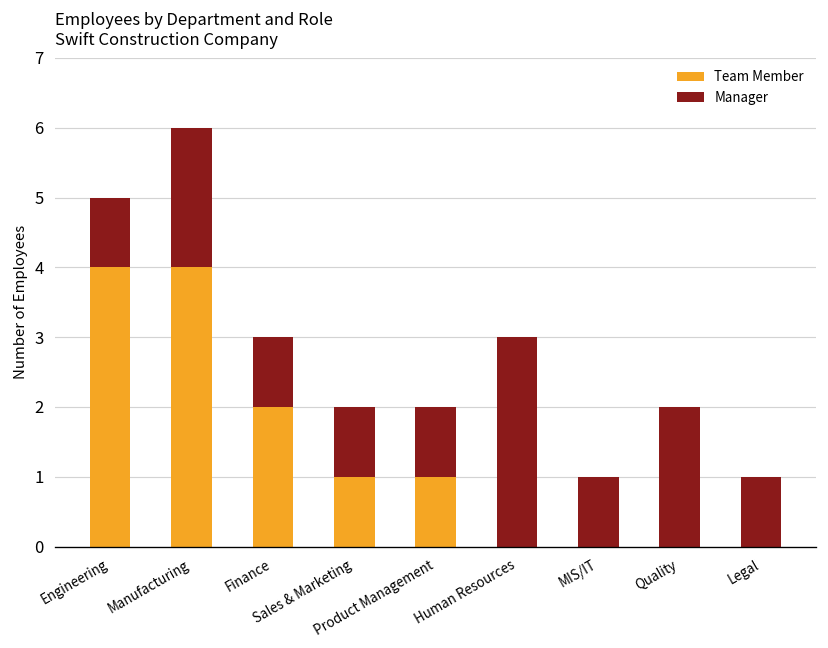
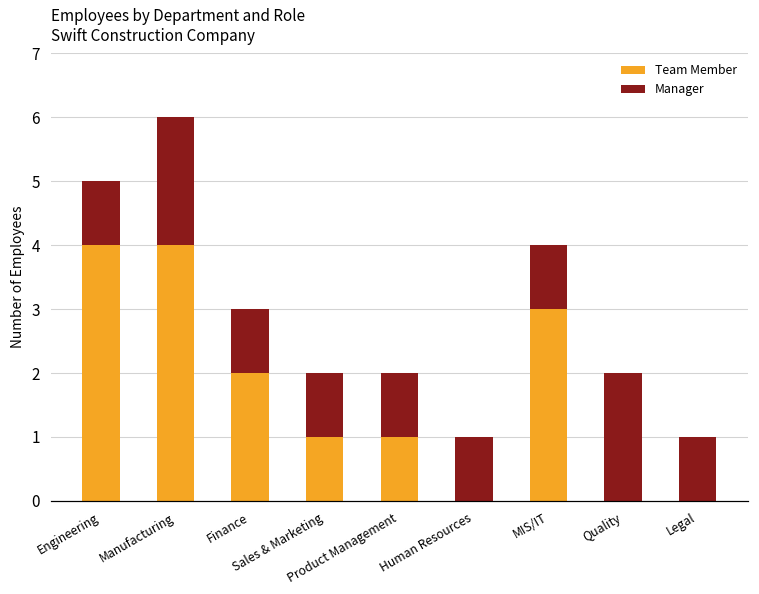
Manager, Human Resources: 3 -> 1
Team Member, MIS/IT: 0 -> 3
